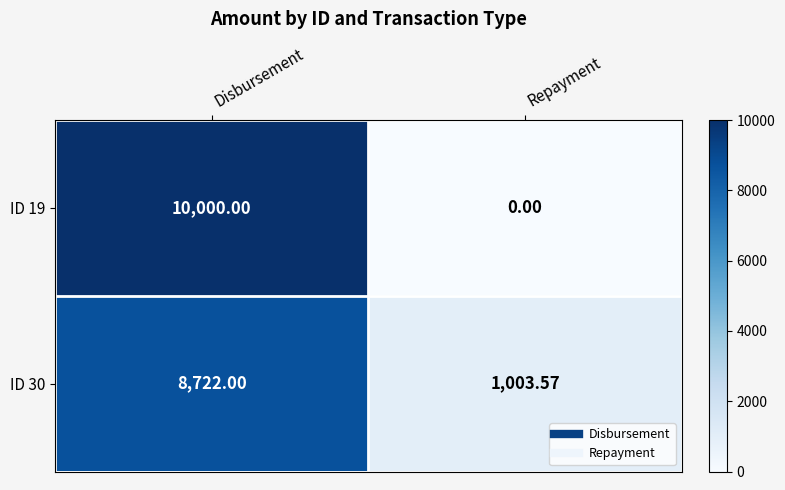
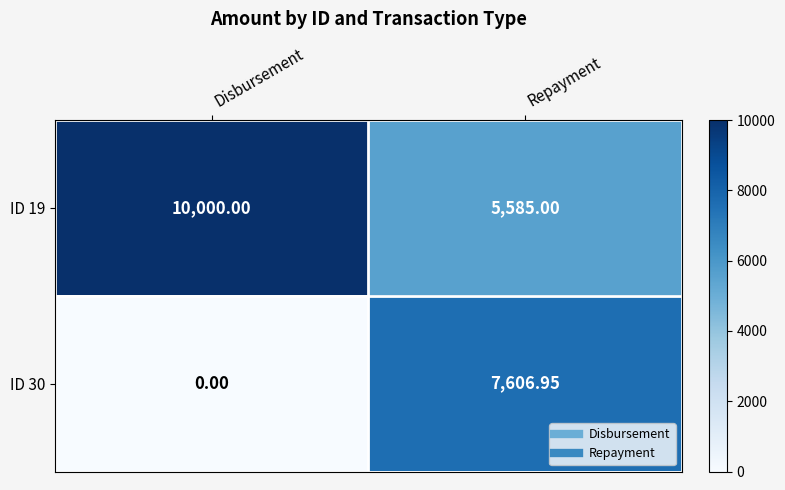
ID 19, Repayment: 0.00 -> 5,585.00
ID 30, Disbursement: 8,722.00 -> 0.00
ID 30, Repayment: 1,003.57 -> 7,606.95
